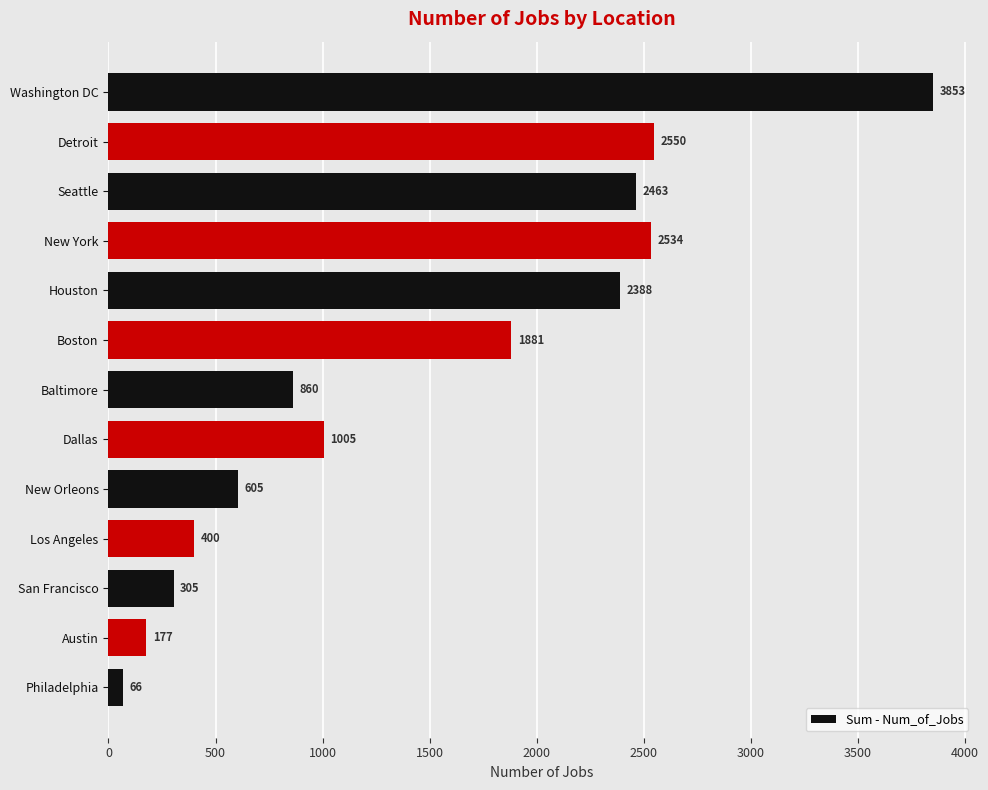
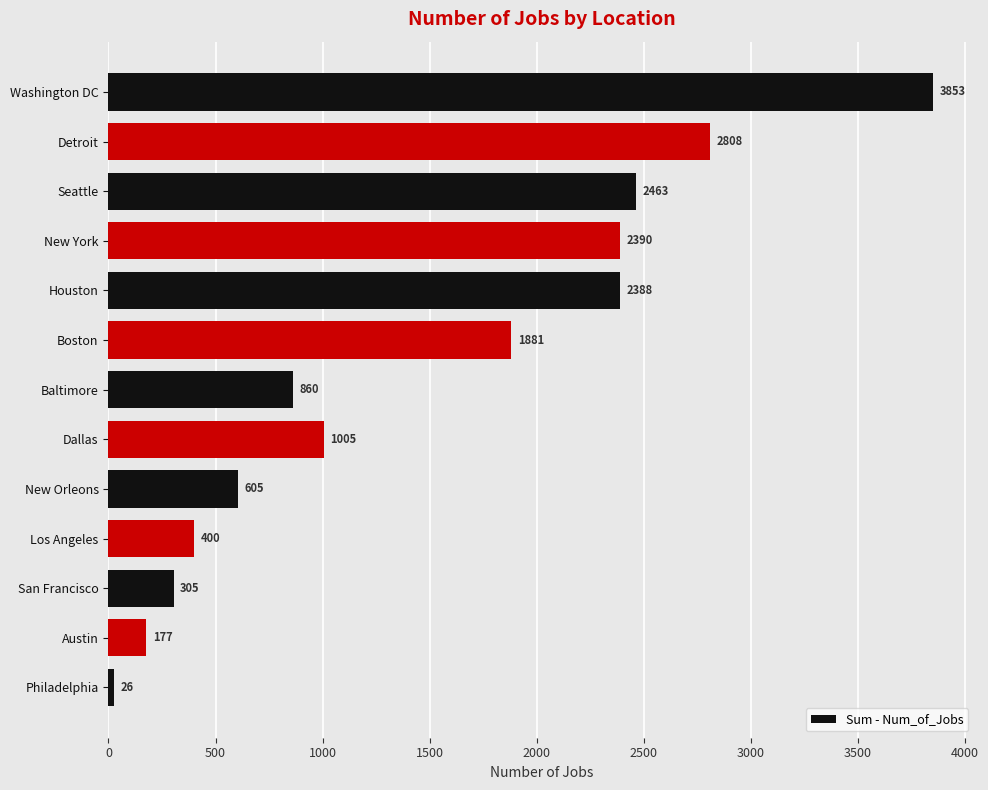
Detroit: 2550 -> 2808
New York: 2534 -> 2390
Philadelphia: 66 -> 26
